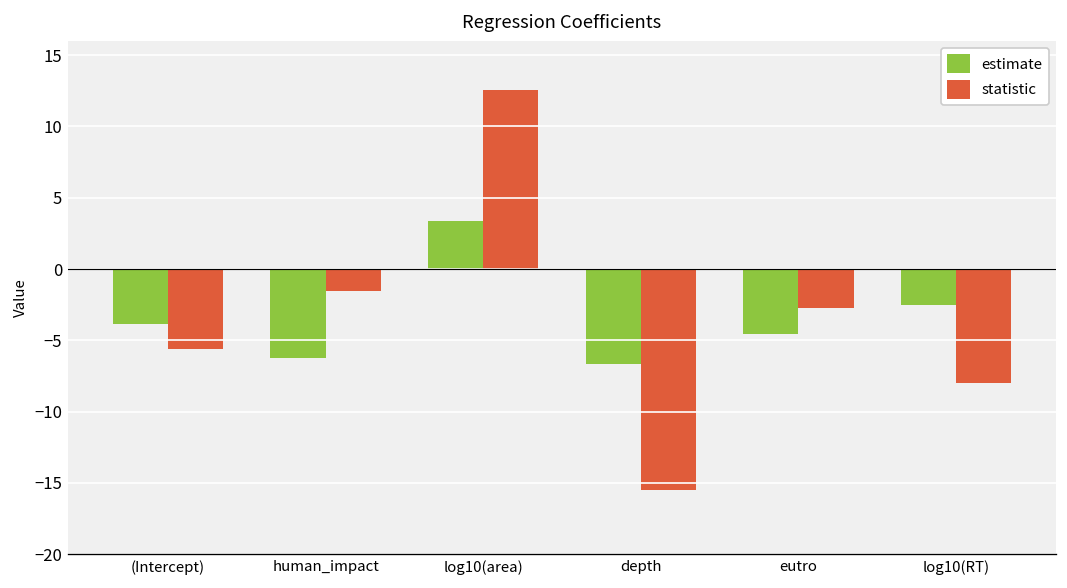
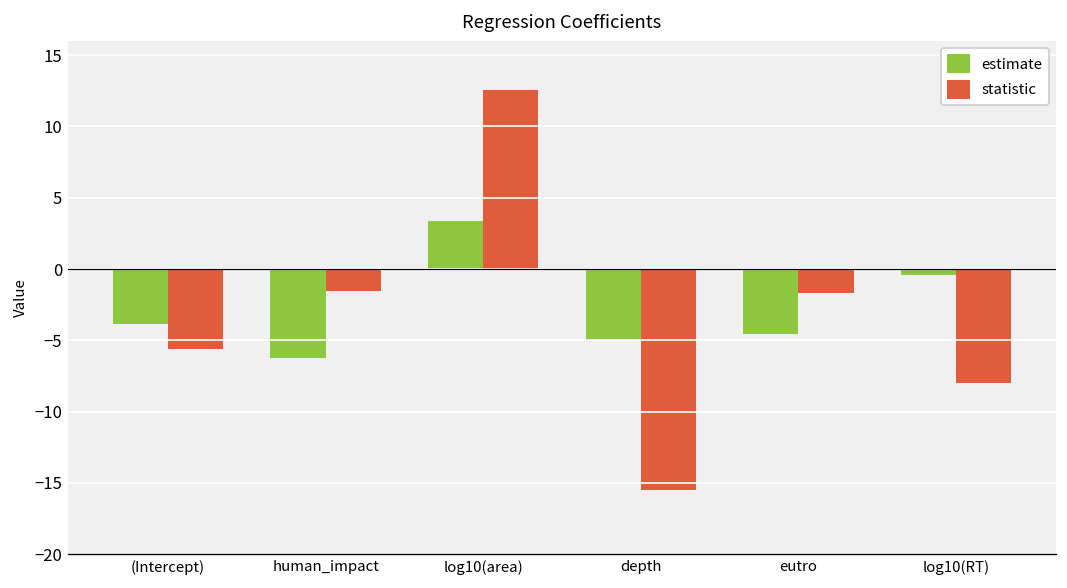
estimate, depth: -6.7 -> -5.0
statistic, eutro: -2.8 -> -1.7
estimate, log10(RT): -2.5 -> -0.4
